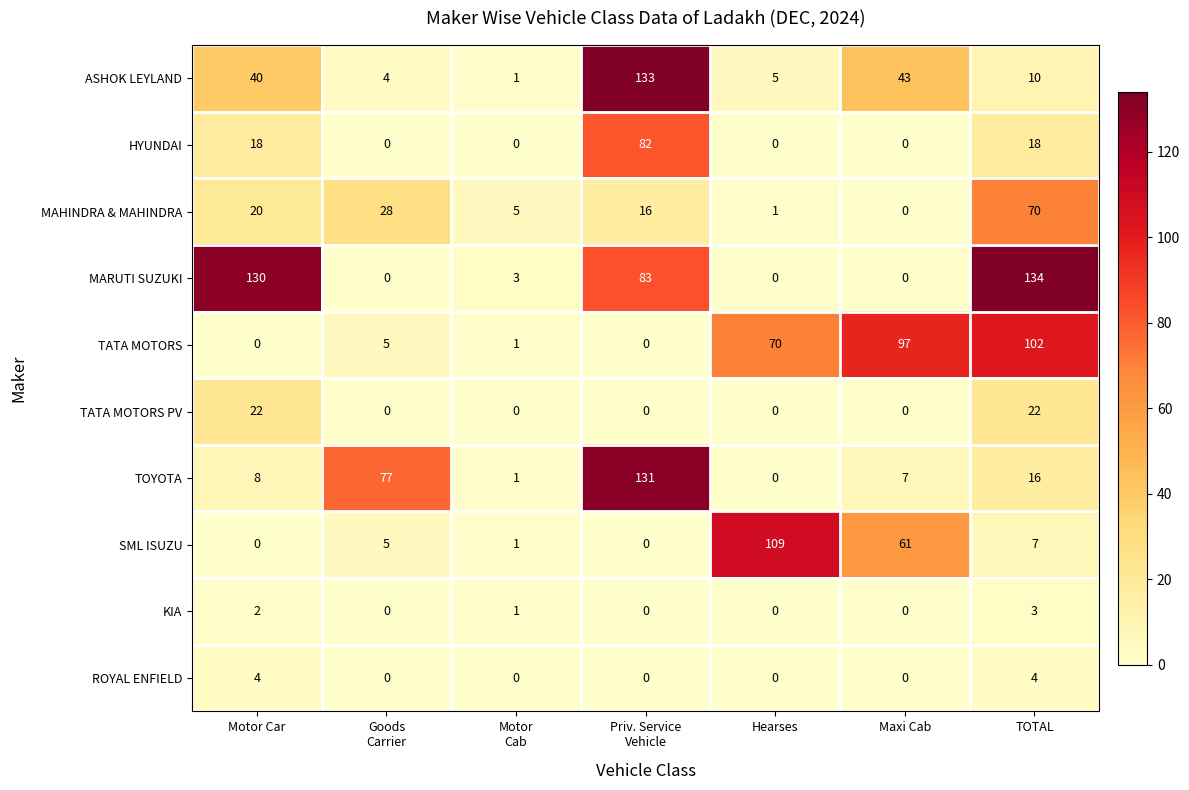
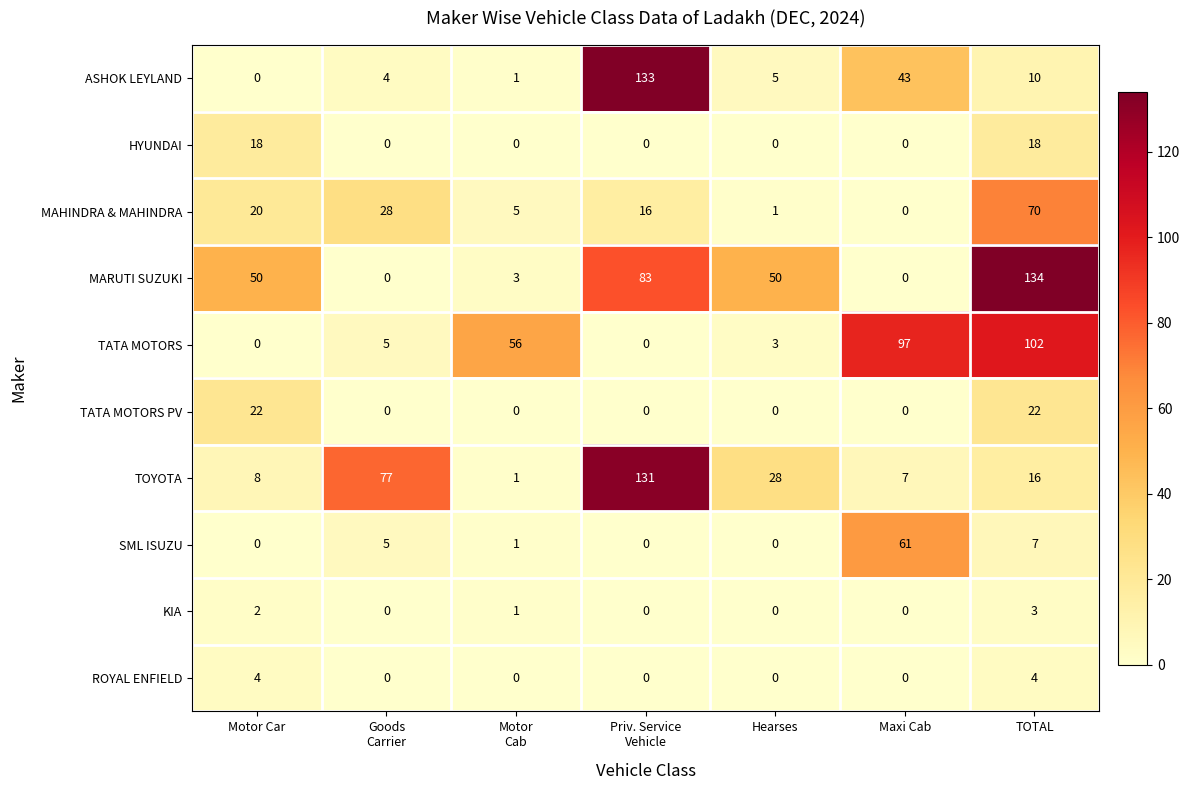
ASHOK LEYLAND, Motor Car: 40 -> 0
HYUNDAI, Priv. Service Vehicle: 82 -> 0
MARUTI SUZUKI, Motor Car: 130 -> 50
MARUTI SUZUKI, Hearses: 0 -> 50
TATA MOTORS, Motor Cab: 1 -> 56
TATA MOTORS, Hearses: 70 -> 3
TOYOTA, Hearses: 0 -> 28
SML ISUZU, Hearses: 109 -> 0
